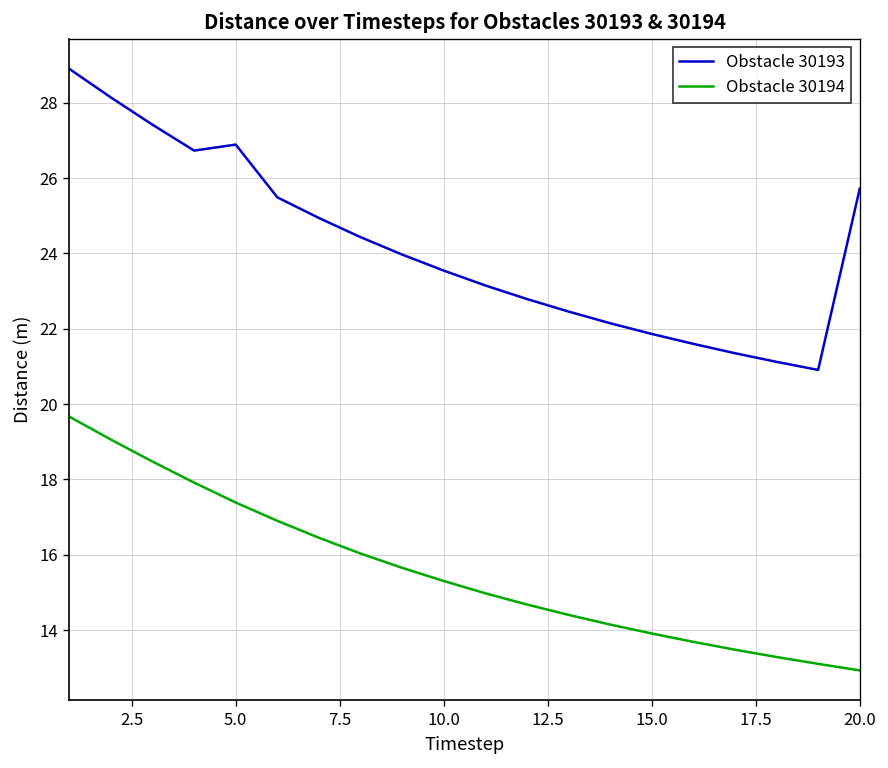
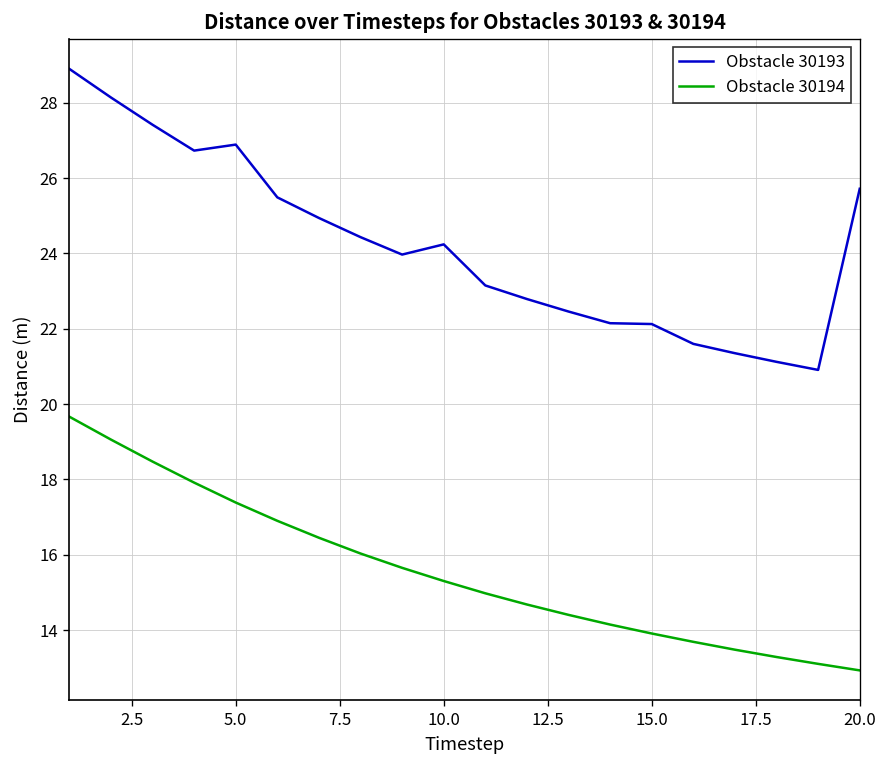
Obstacle 30193, 10.0: 23.5 -> 24.2
Obstacle 30193, 15.0: 21.9 -> 22.1
